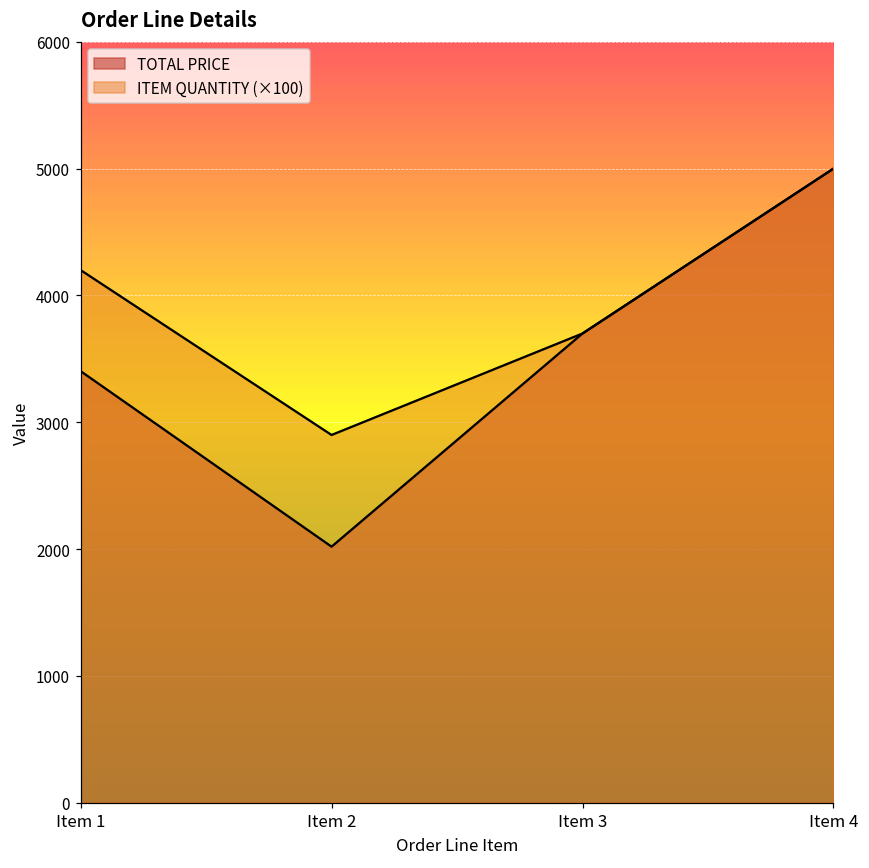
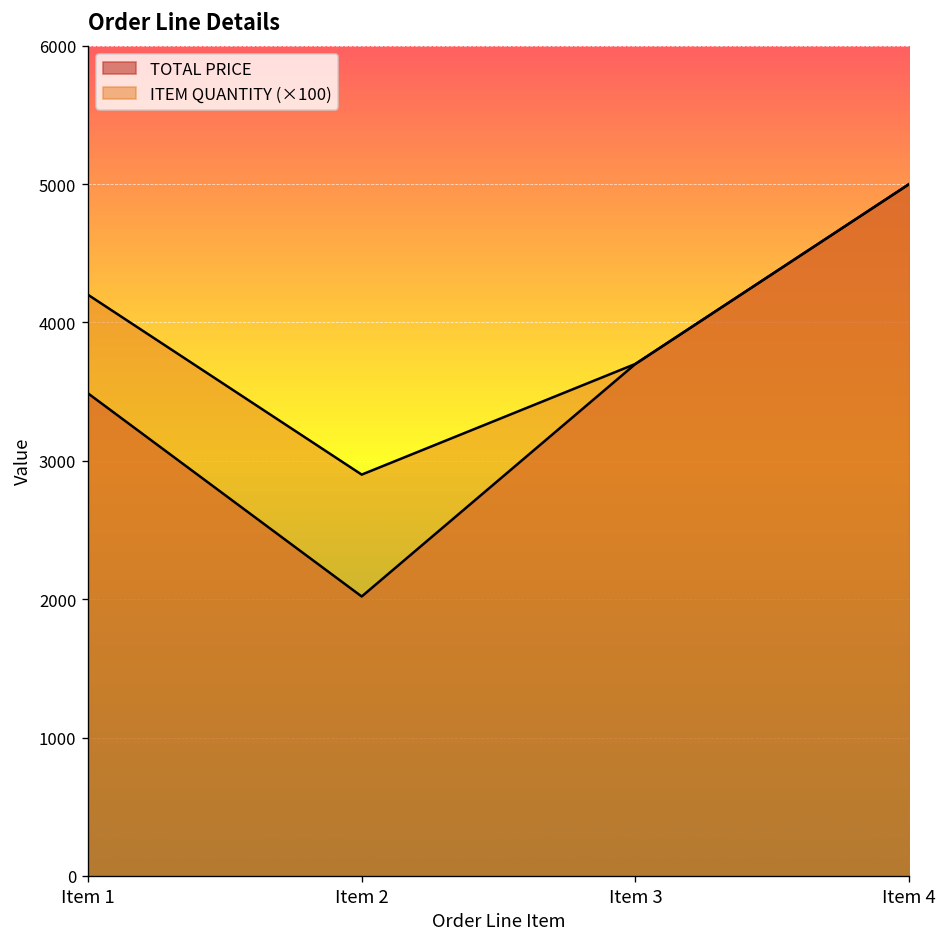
TOTAL PRICE, Item 1: 3400 -> 3490
